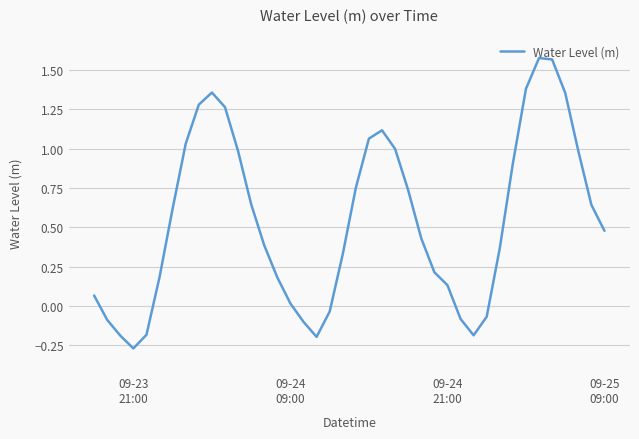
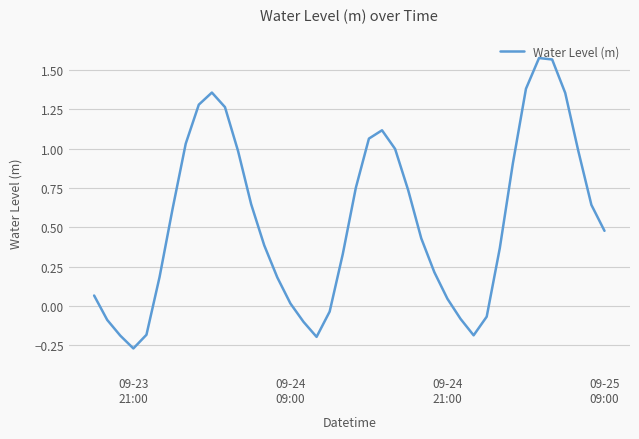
09-24 21:00: 0.13 -> 0.05
